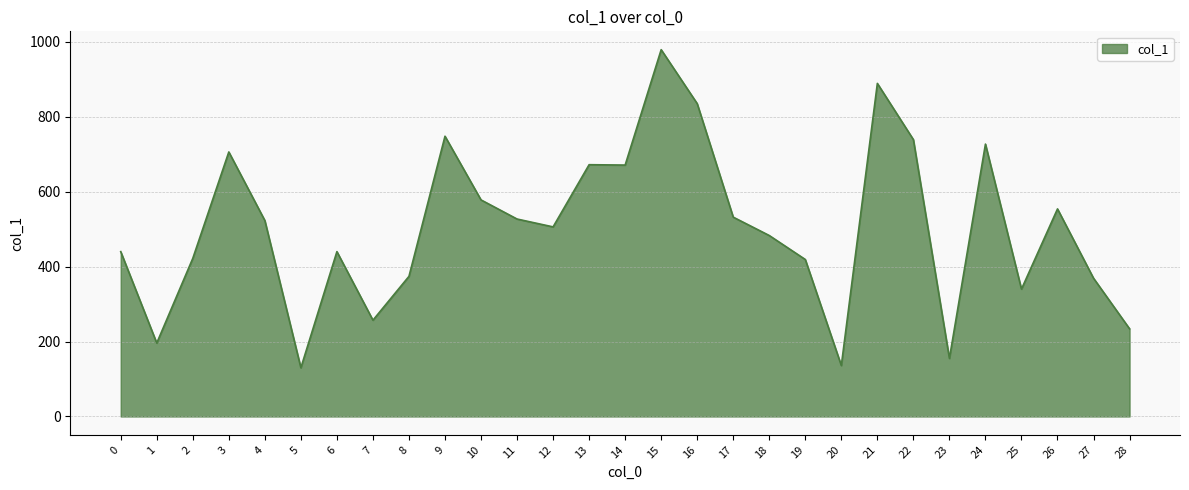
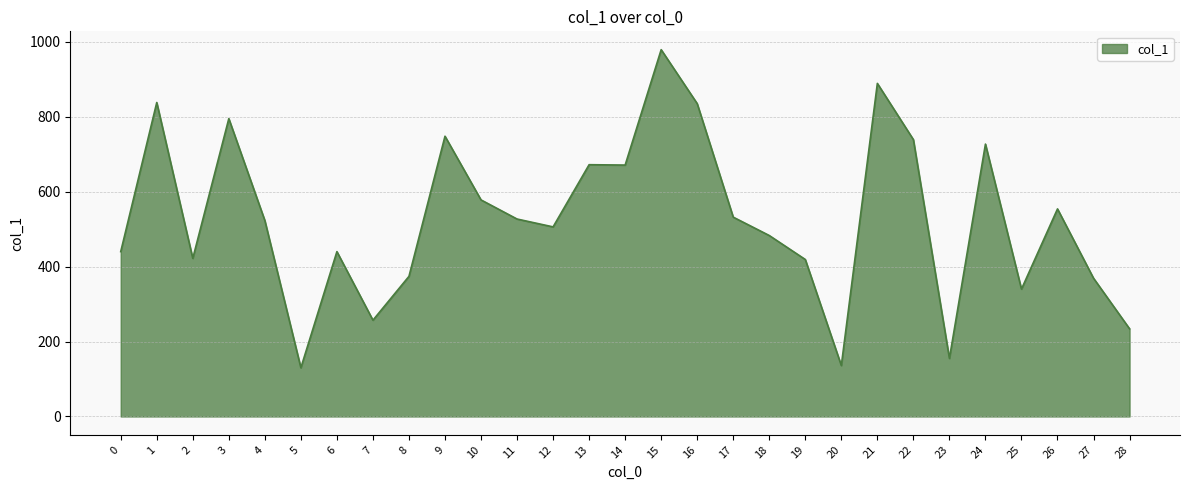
1: 200 -> 840
3: 710 -> 800
